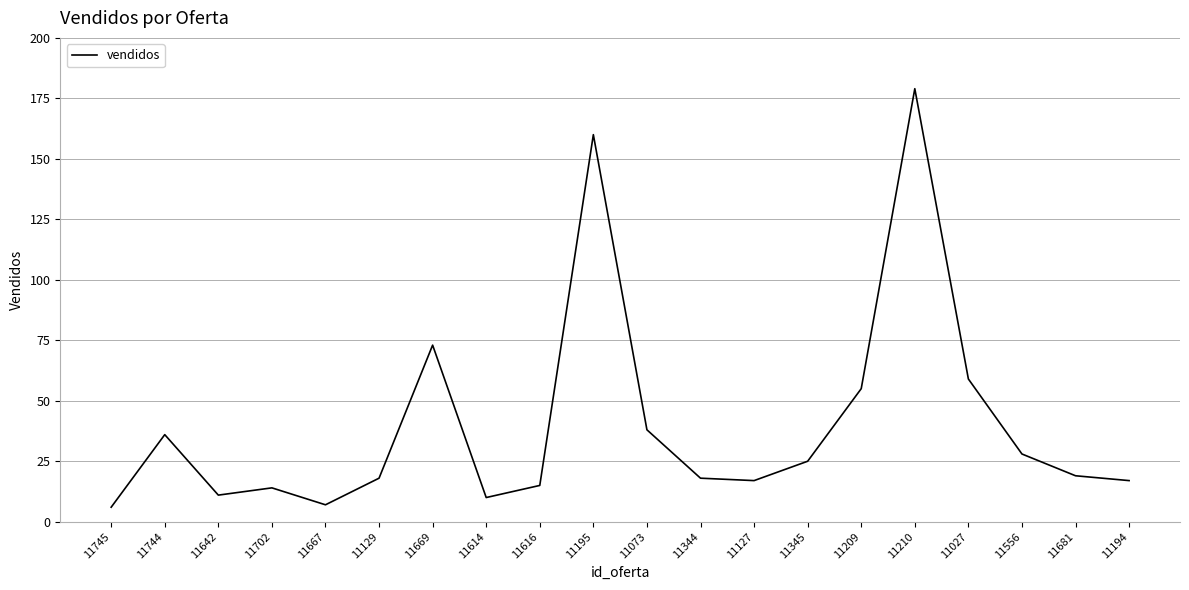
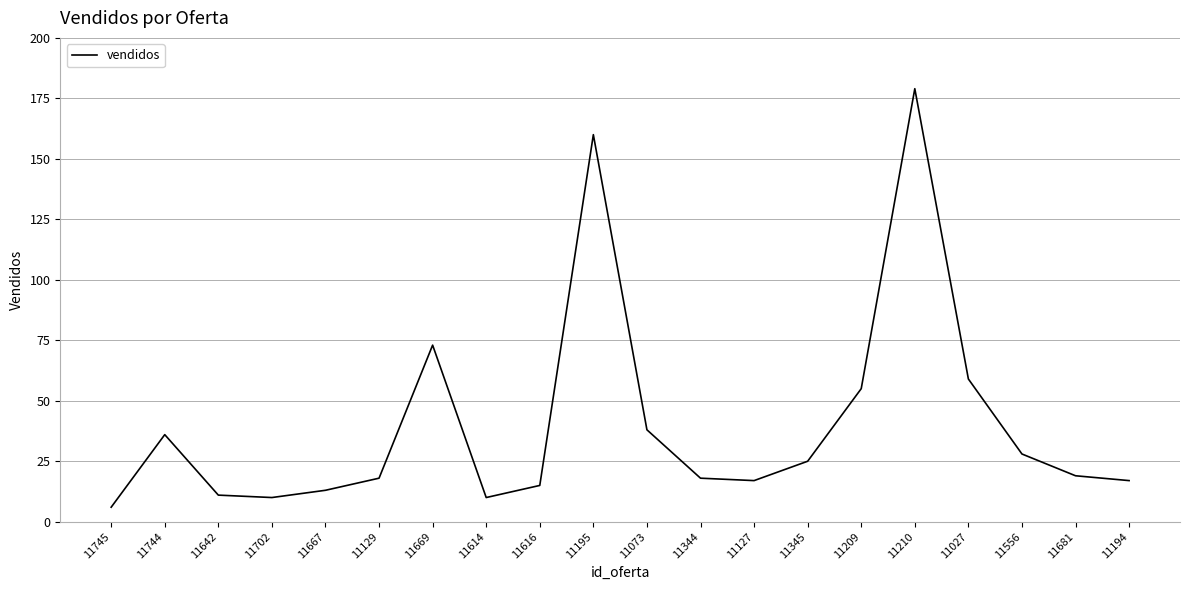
11702: 14 -> 10
11667: 7 -> 13
